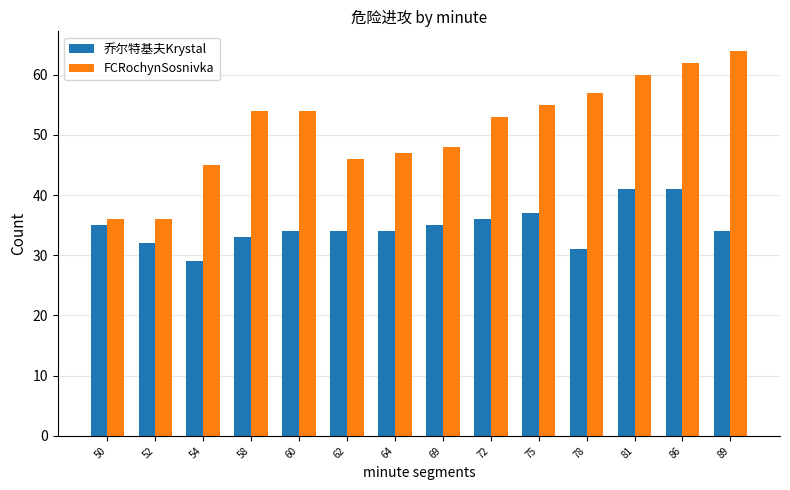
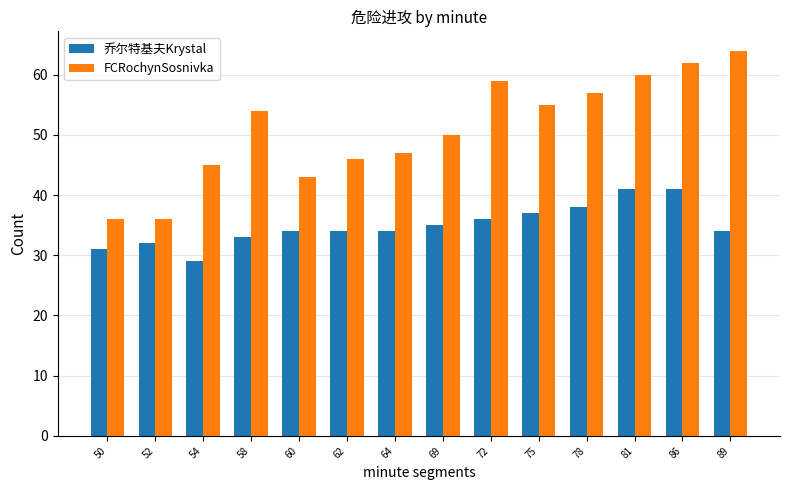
乔尔特基夫Krystal, 50: 35 -> 31
FCRochynSosnivka, 60: 54 -> 43
FCRochynSosnivka, 69: 48 -> 50
FCRochynSosnivka, 72: 53 -> 59
乔尔特基夫Krystal, 78: 31 -> 38
